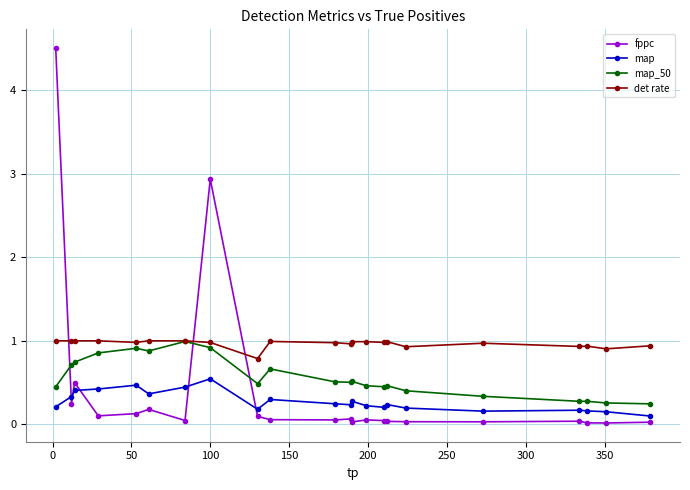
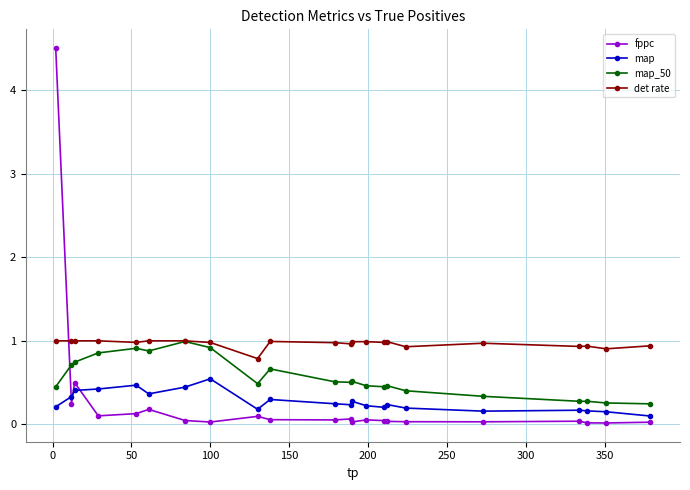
fppc, 100: 2.9 -> 0.0
